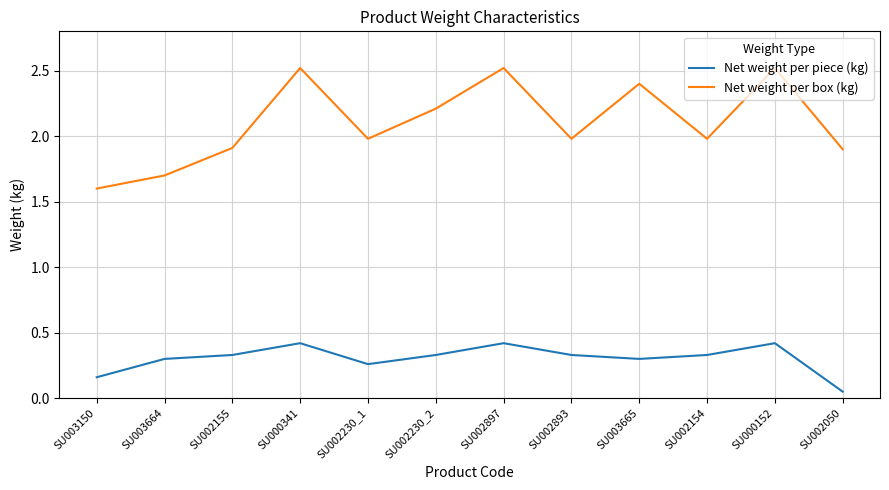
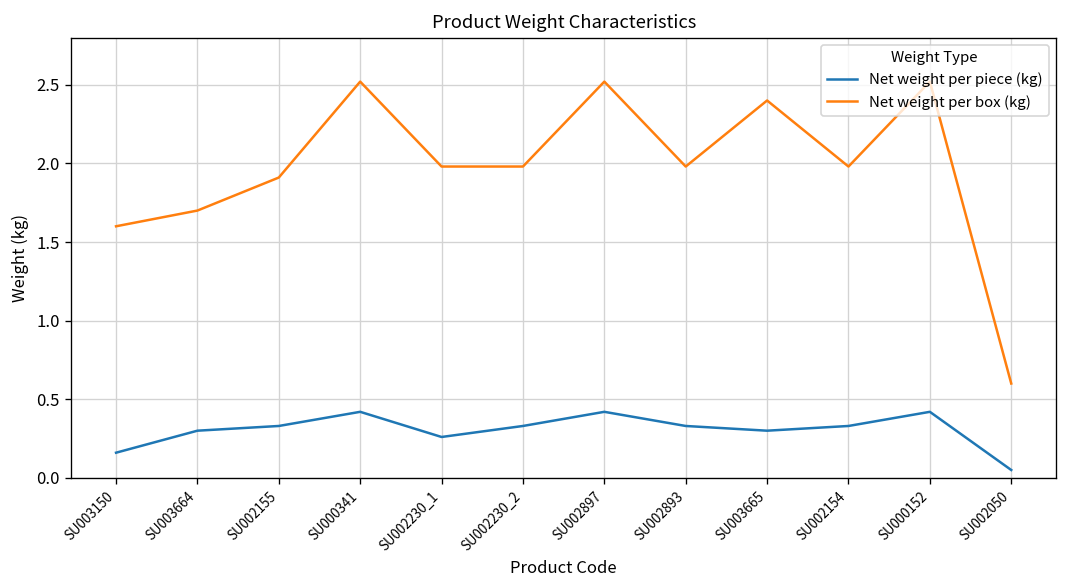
Net weight per box (kg), SU002230_2: 2.21 -> 1.98
Net weight per box (kg), SU002050: 1.9 -> 0.6
